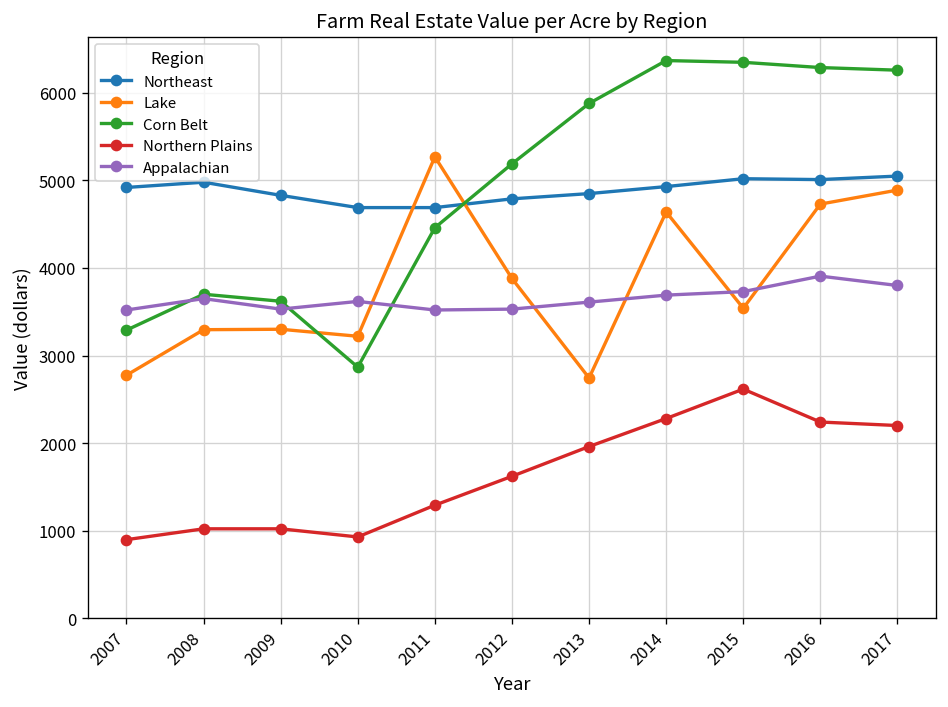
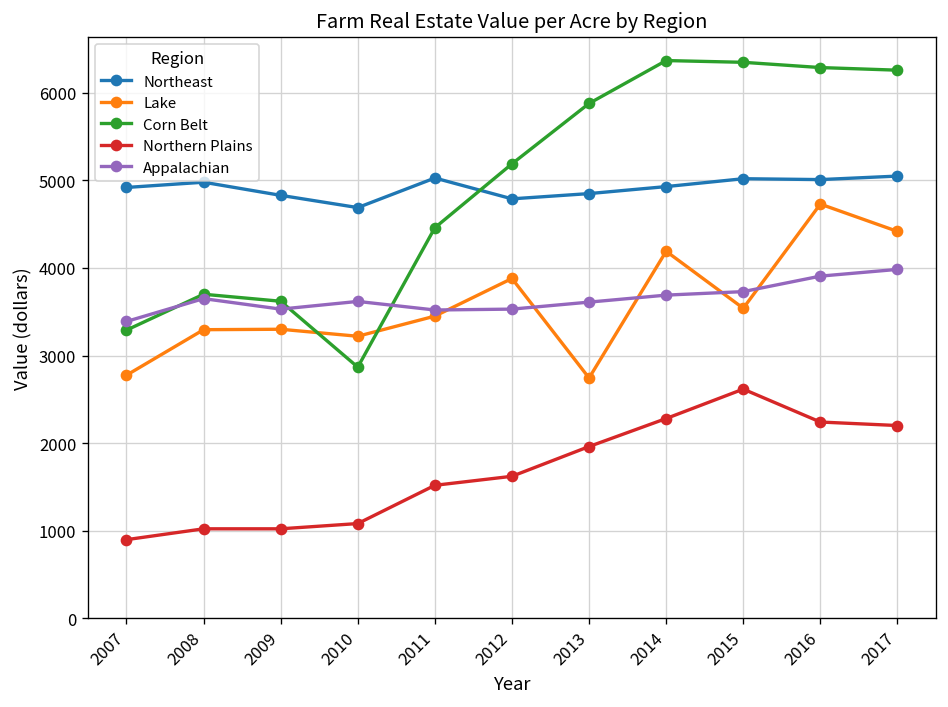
Appalachian, 2007: 3500 -> 3400
Northern Plains, 2010: 900 -> 1100
Northeast, 2011: 4700 -> 5000
Lake, 2011: 5300 -> 3500
Northern Plains, 2011: 1300 -> 1500
Lake, 2014: 4600 -> 4200
Lake, 2017: 4900 -> 4400
Appalachian, 2017: 3800 -> 4000
